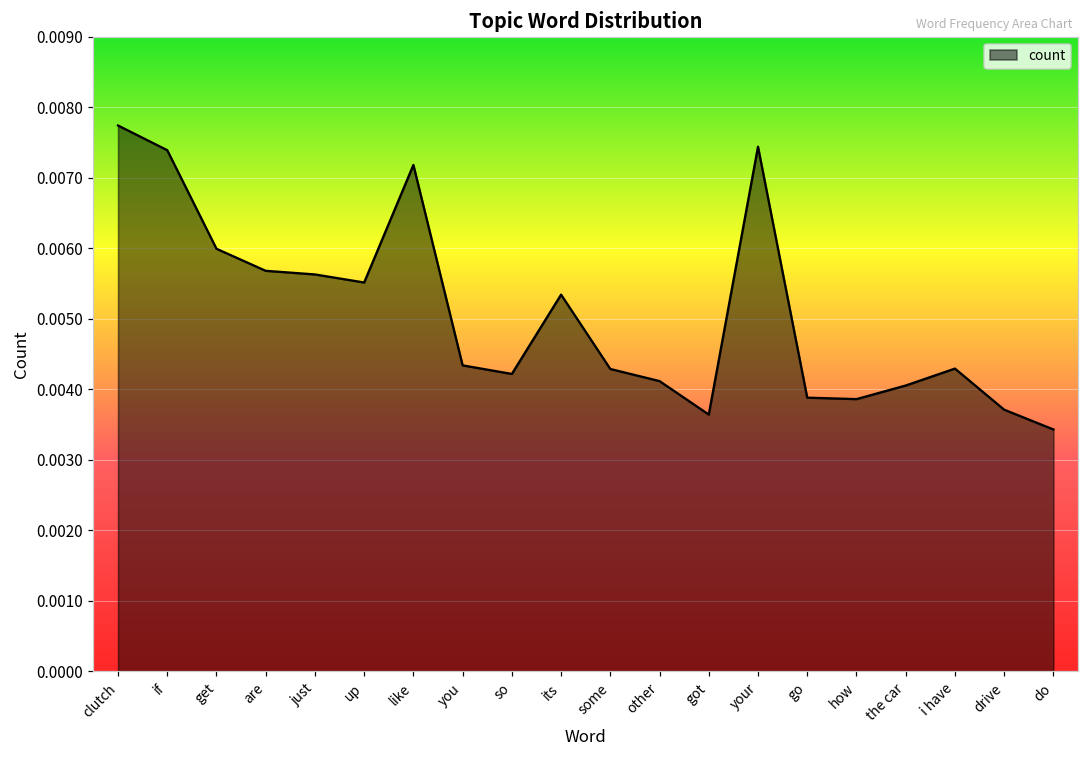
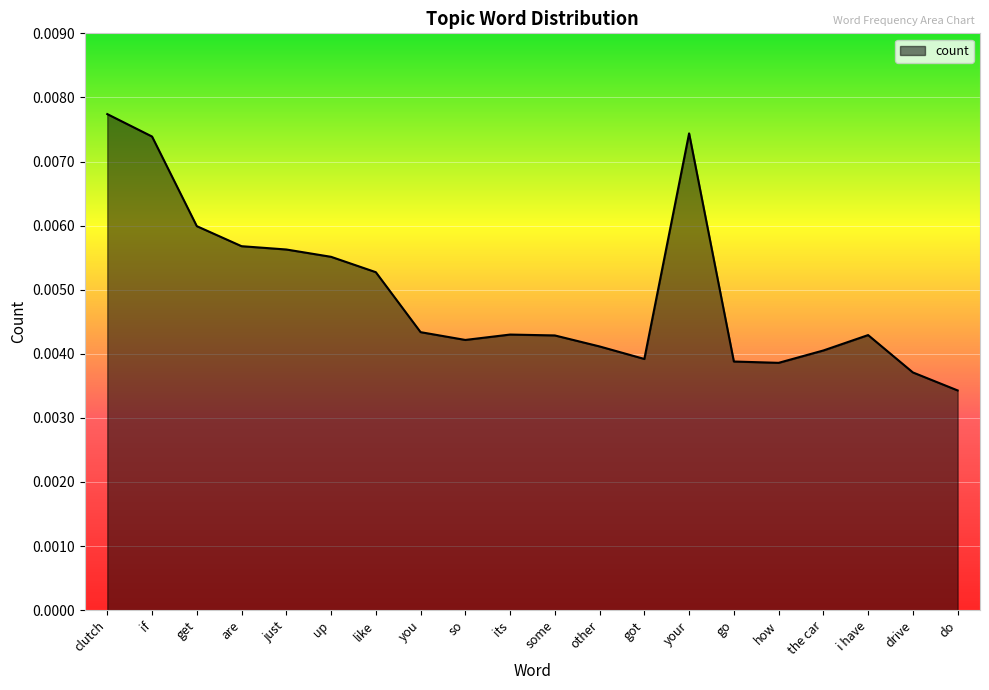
like: 0.0072 -> 0.0053
its: 0.0053 -> 0.0043
got: 0.0036 -> 0.0039
